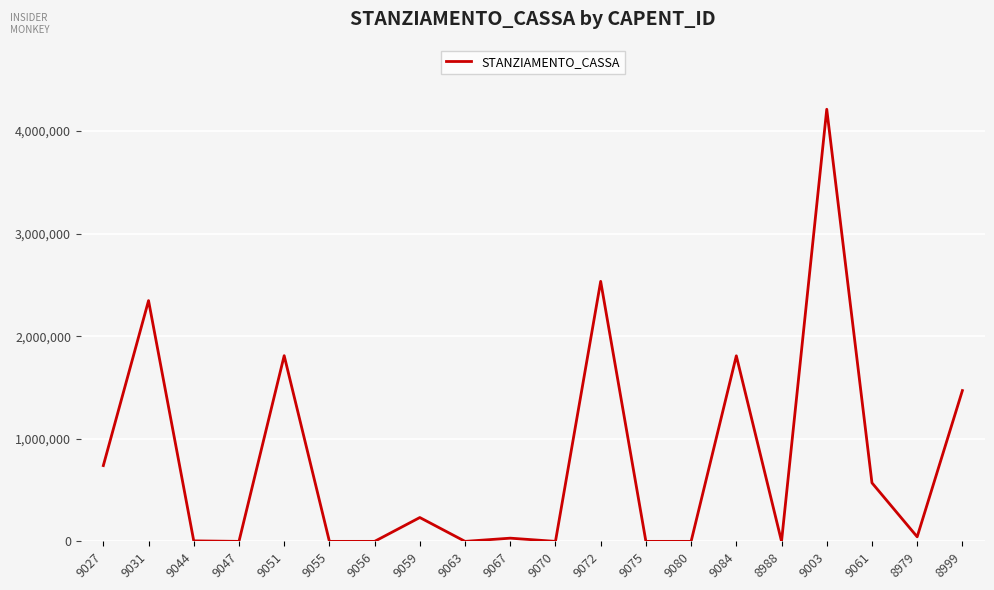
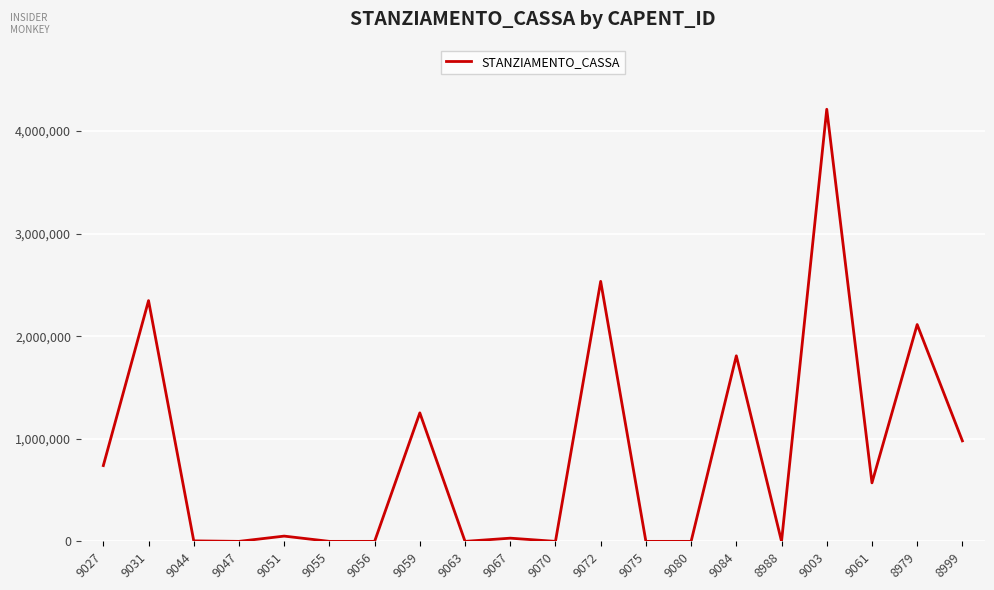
9051: 1,810,000 -> 50,000
9059: 230,000 -> 1,250,000
8979: 40,000 -> 2,110,000
8999: 1,470,000 -> 980,000
